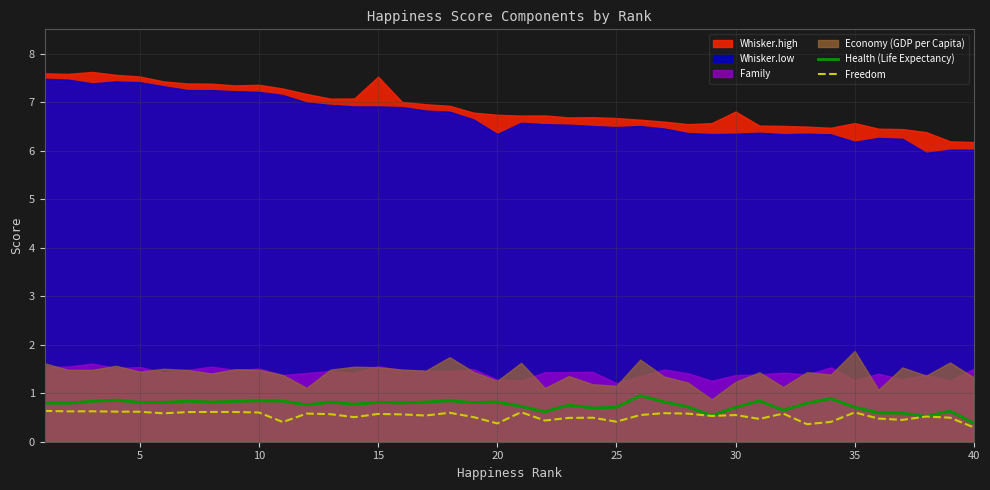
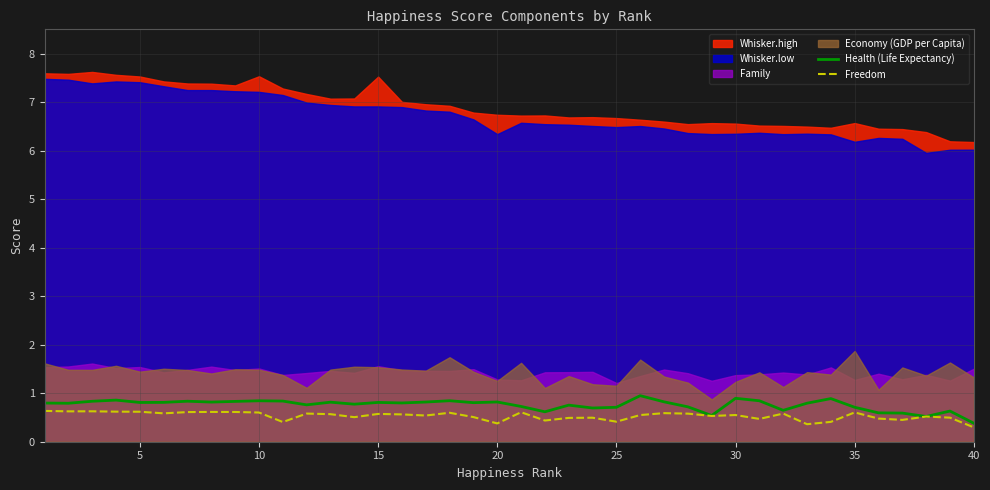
Whisker.high, 10: 7.4 -> 7.5
Health (Life Expectancy), 30: 0.7 -> 0.9
Whisker.high, 30: 6.8 -> 6.6
